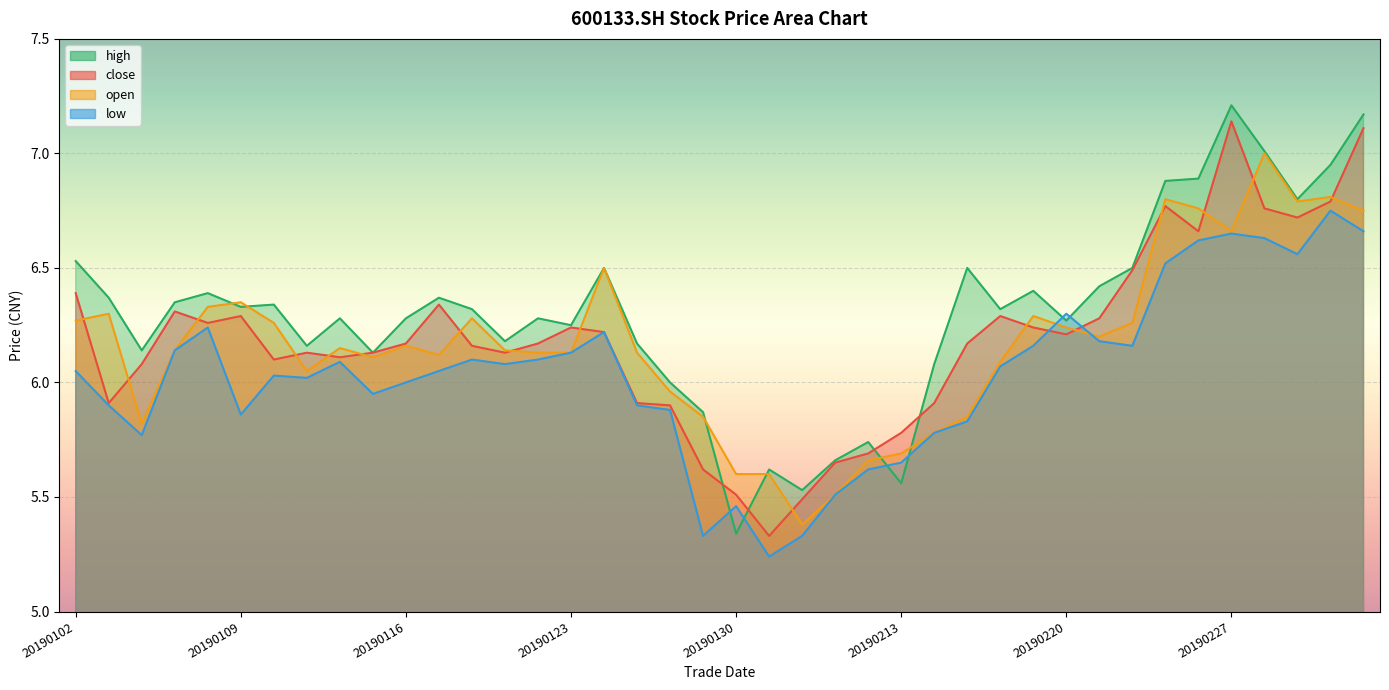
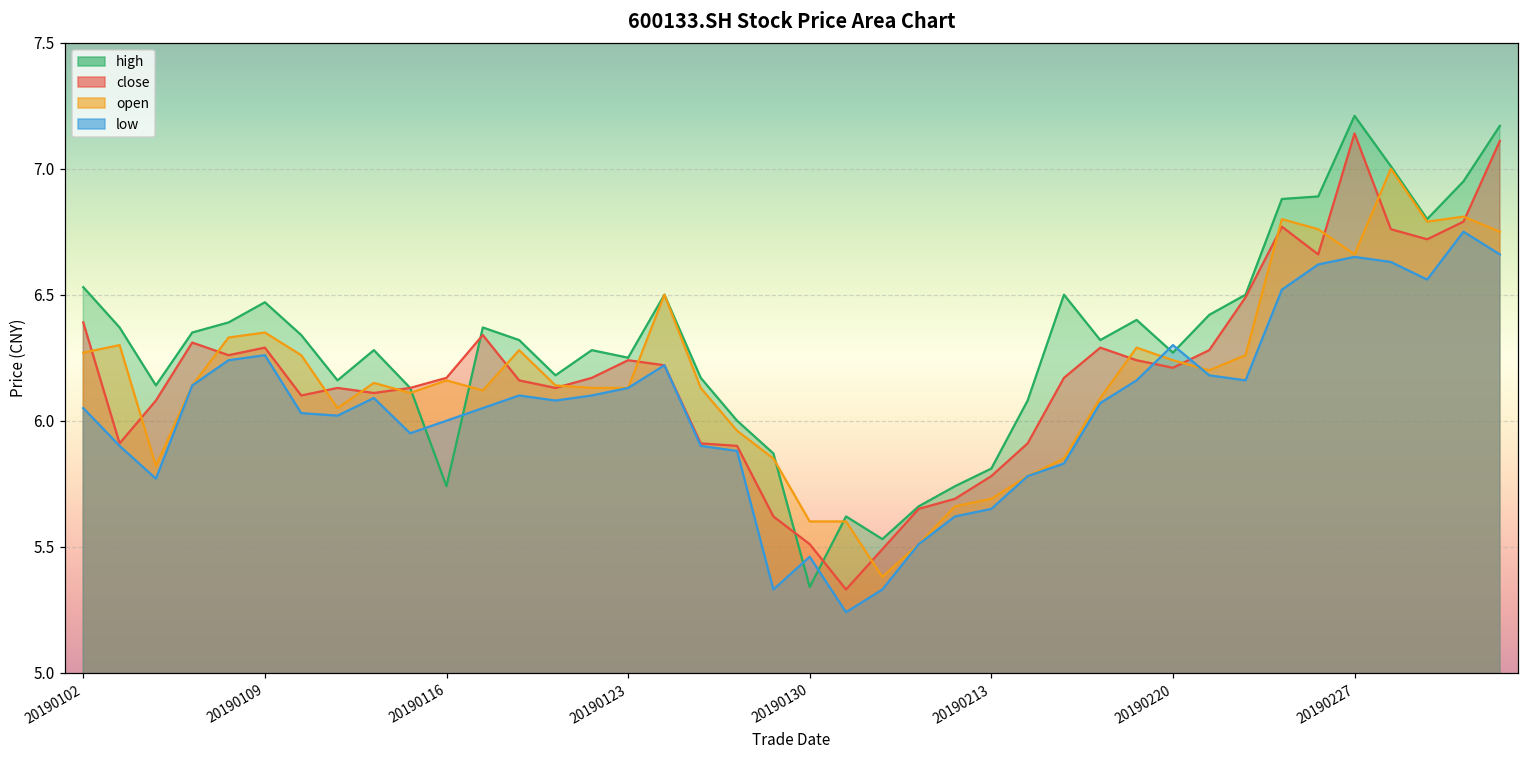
high, 20190109: 6.33 -> 6.47
low, 20190109: 5.86 -> 6.26
high, 20190116: 6.28 -> 5.74
high, 20190213: 5.56 -> 5.81
